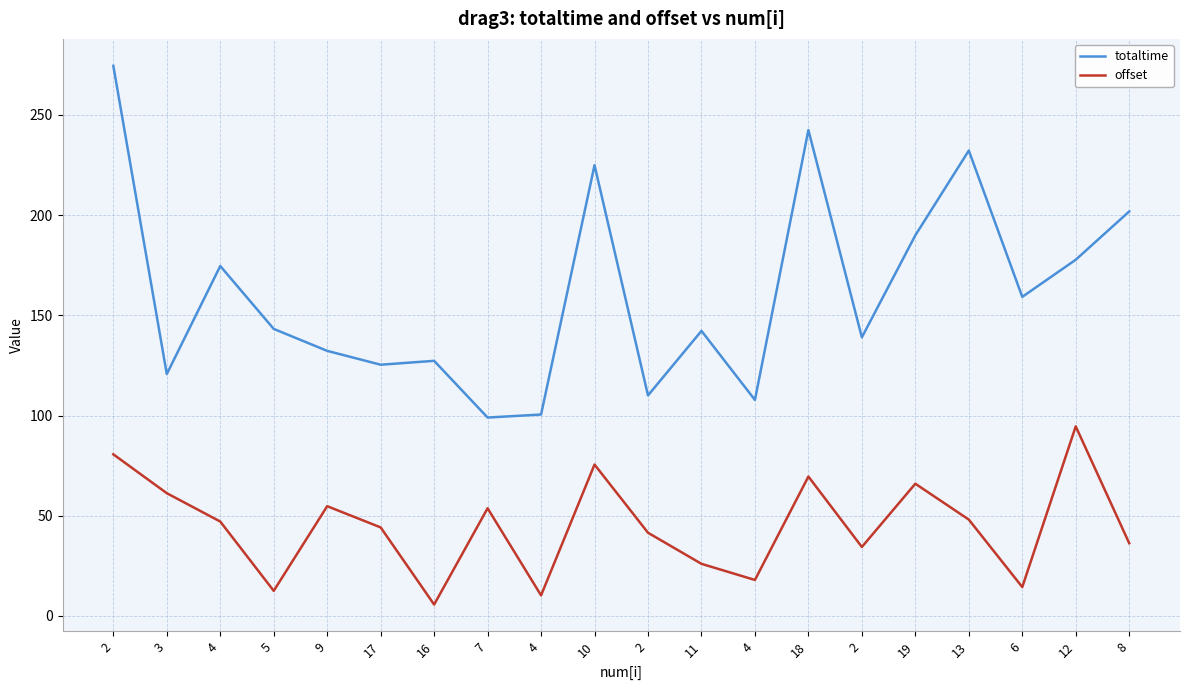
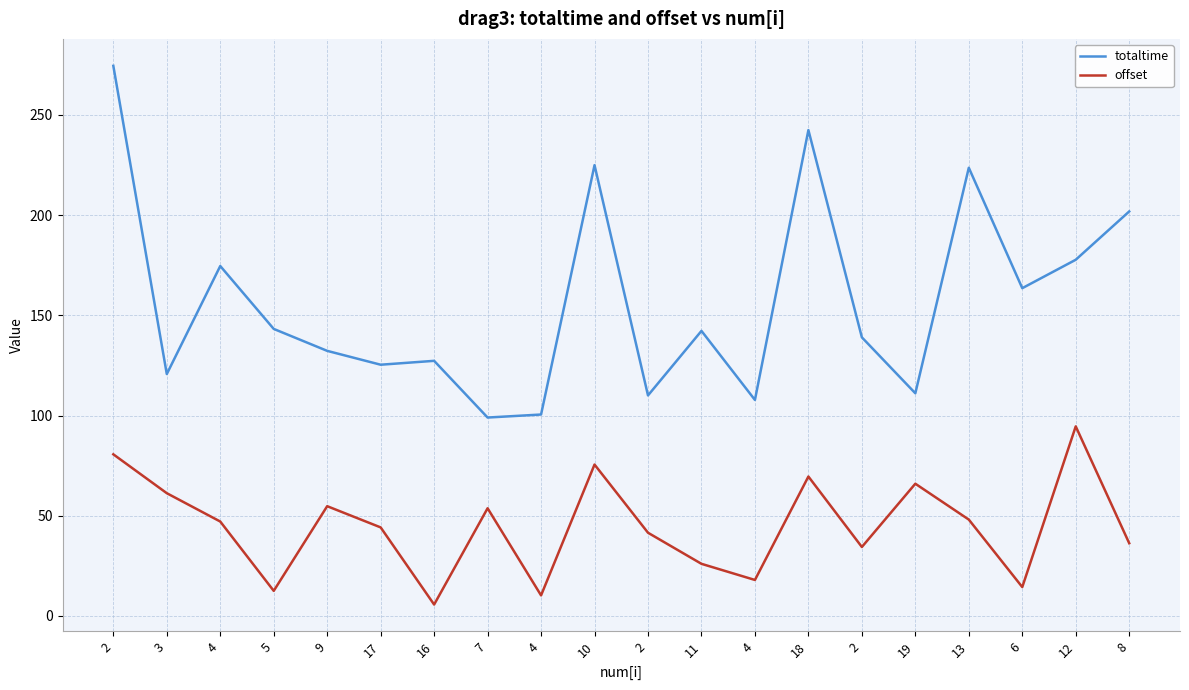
totaltime, 19: 190 -> 111
totaltime, 13: 232 -> 224
totaltime, 6: 159 -> 164
